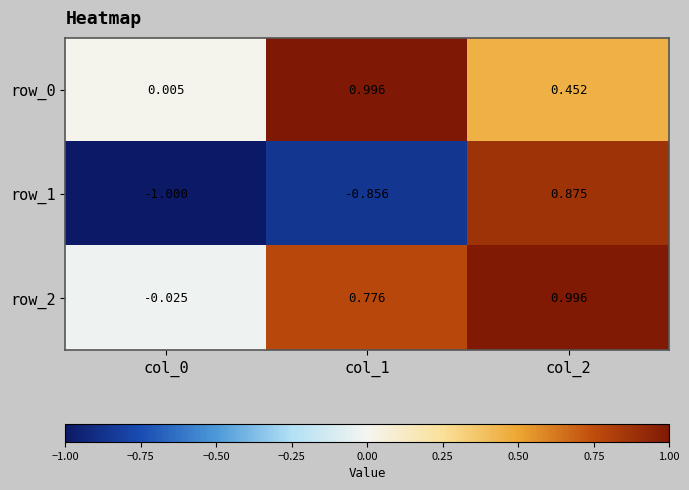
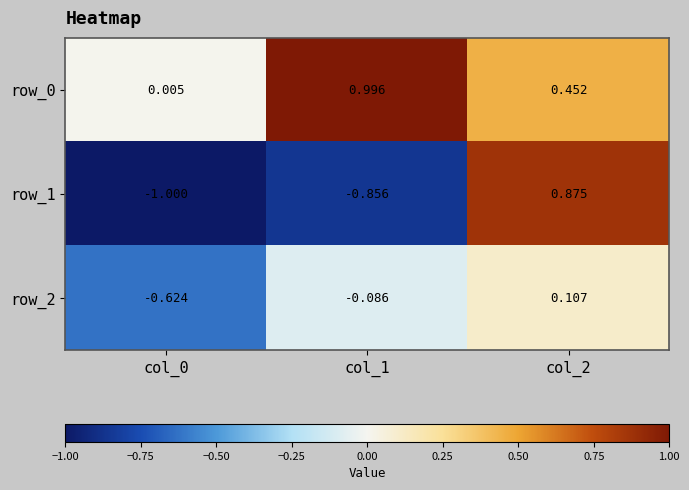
row_2, col_0: -0.025 -> -0.624
row_2, col_1: 0.776 -> -0.086
row_2, col_2: 0.996 -> 0.107
